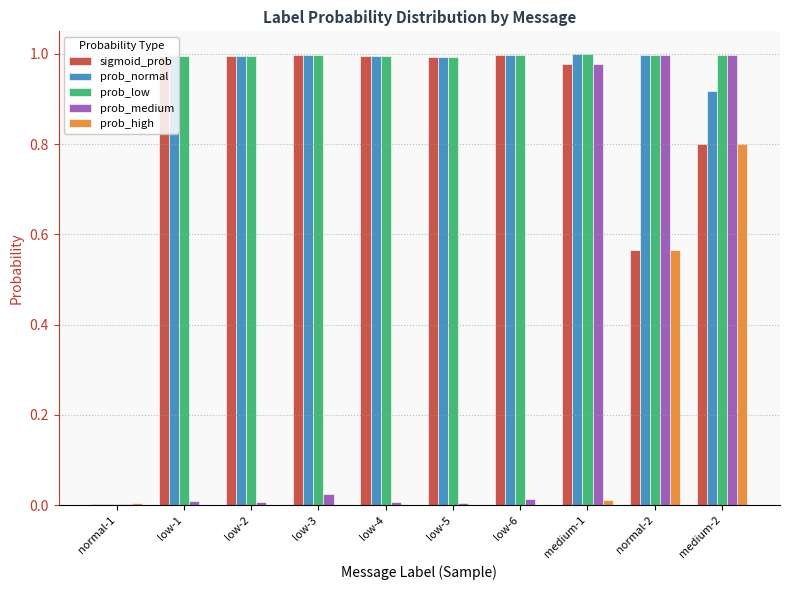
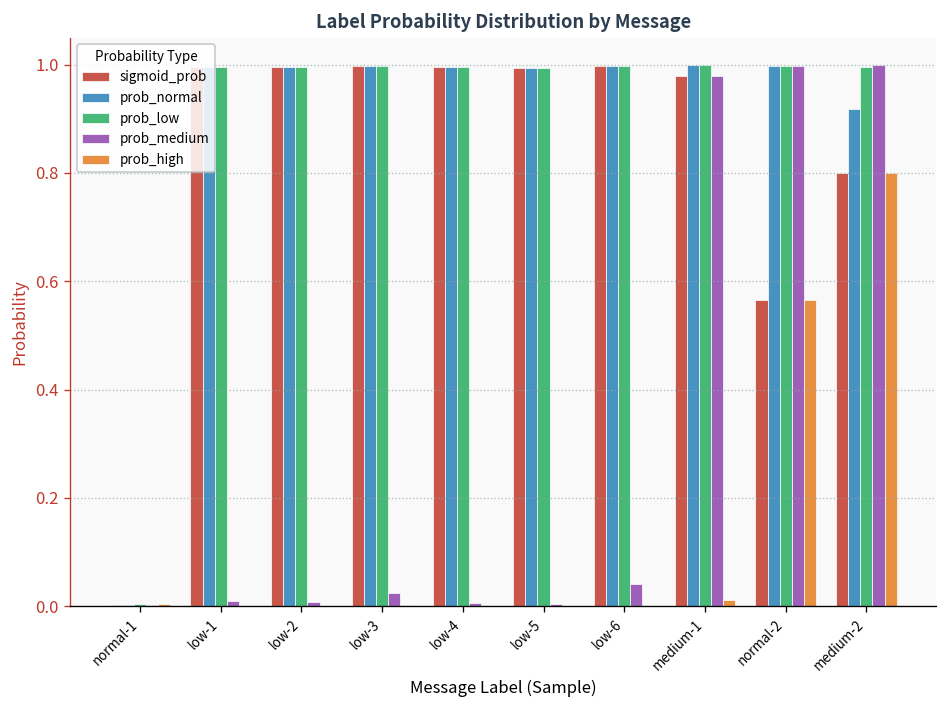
prob_medium, low-6: 0.01 -> 0.04
